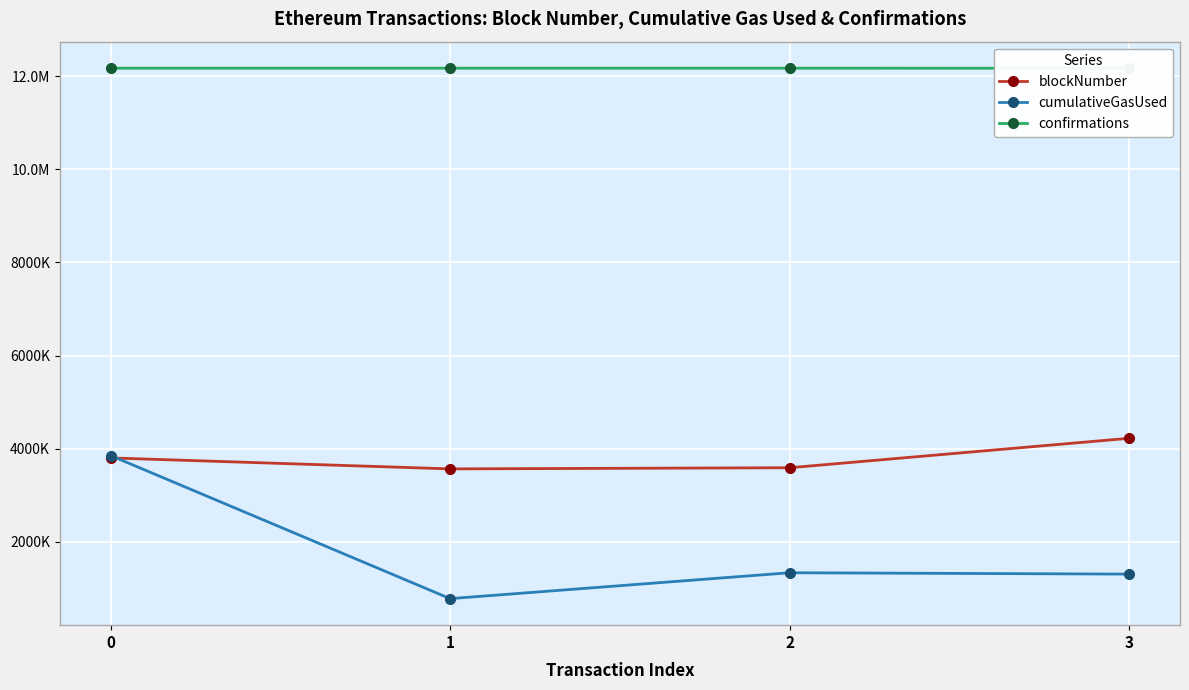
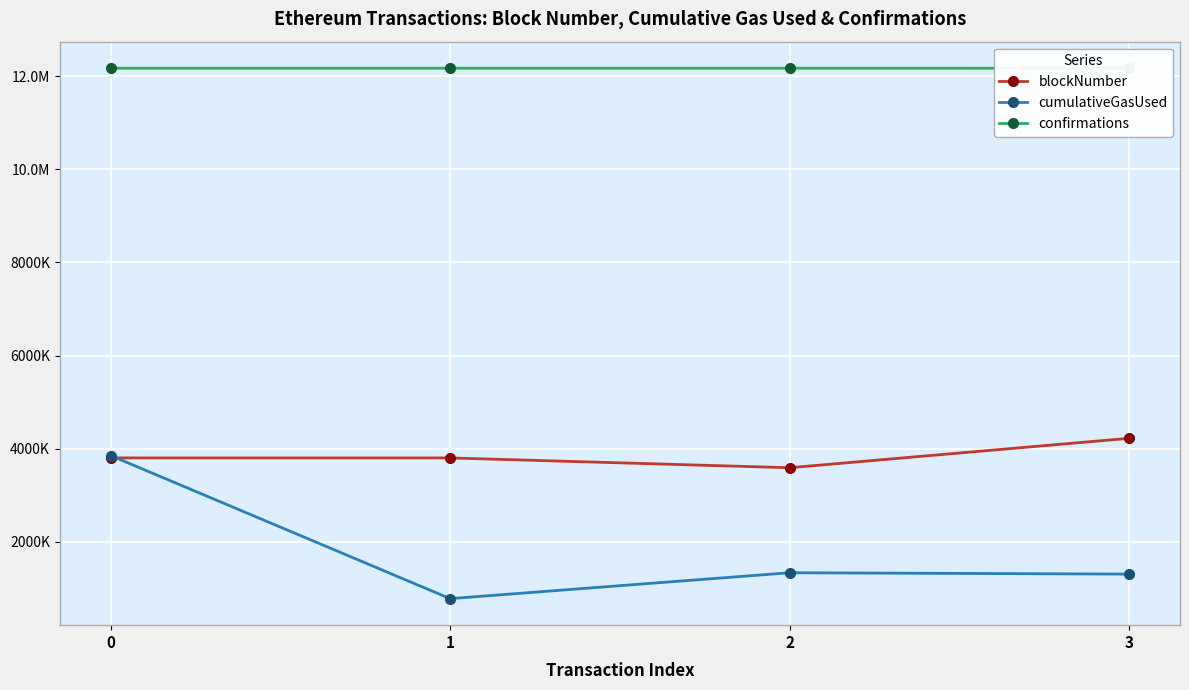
blockNumber, 1: 3600000 -> 3800000
